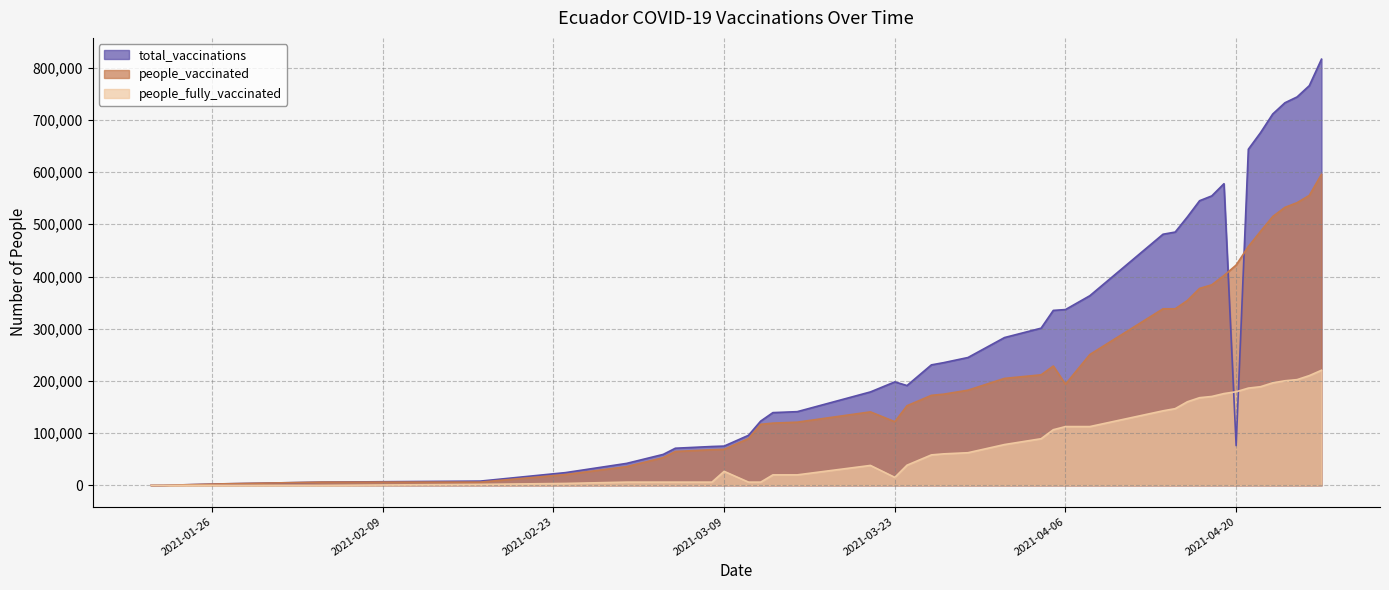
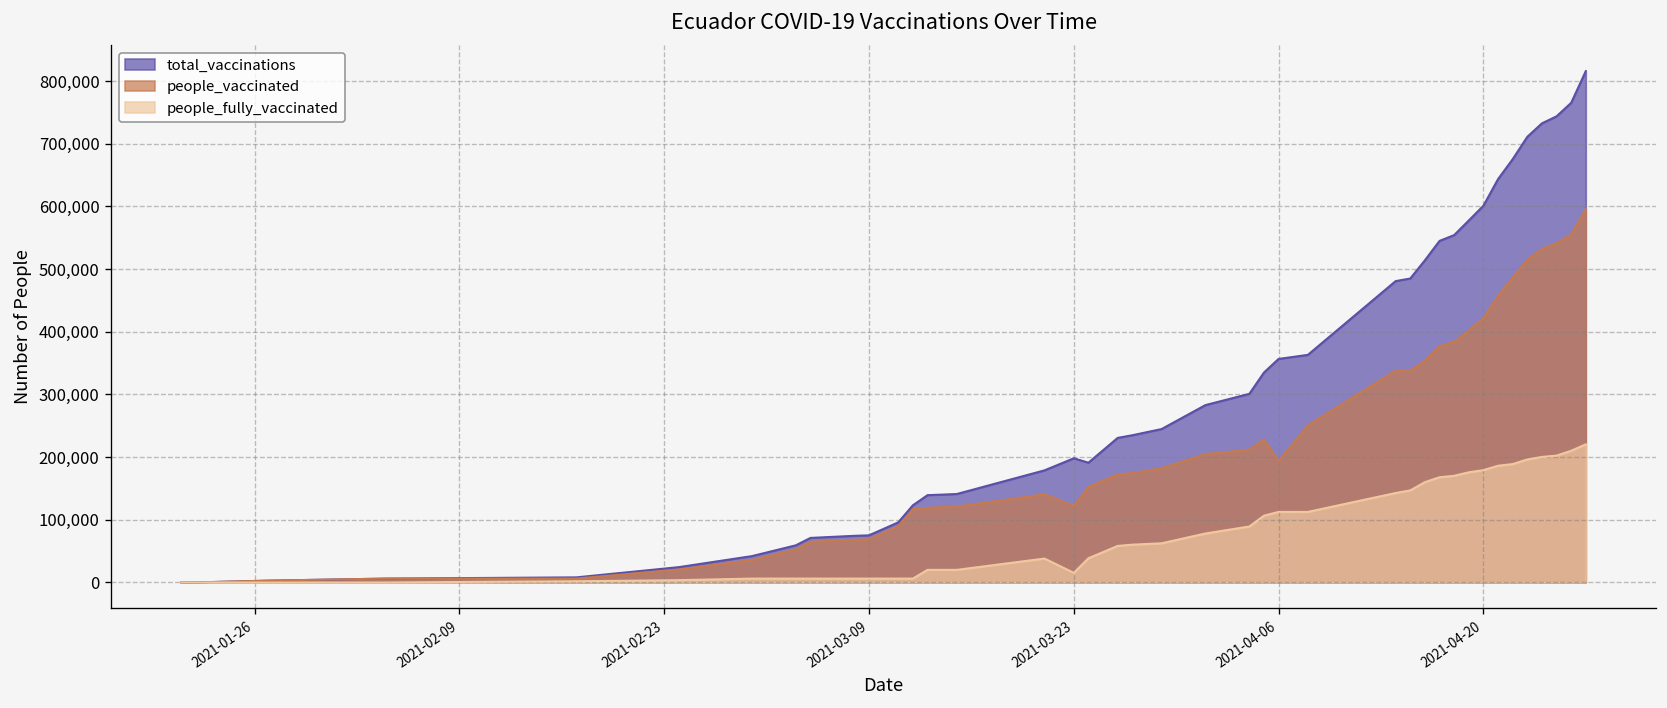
people_fully_vaccinated, 2021-03-09: 30,000 -> 10,000
total_vaccinations, 2021-04-06: 340,000 -> 360,000
total_vaccinations, 2021-04-20: 80,000 -> 600,000
